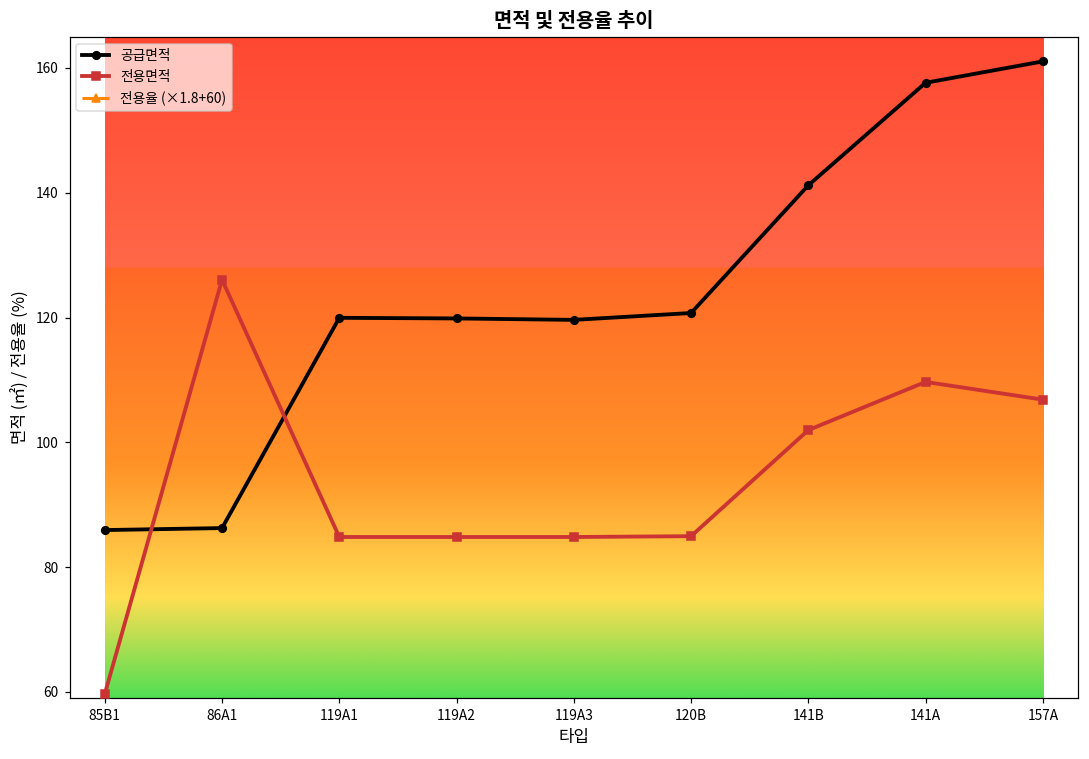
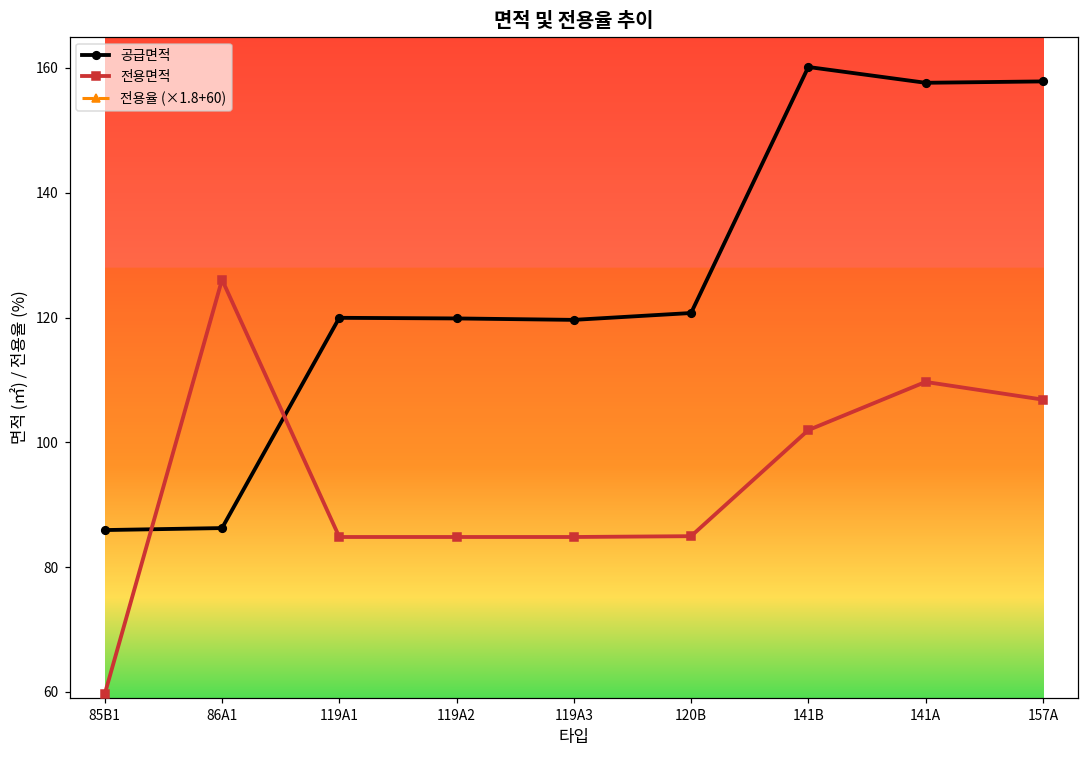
공급면적, 141B: 141 -> 160
공급면적, 157A: 161 -> 158
